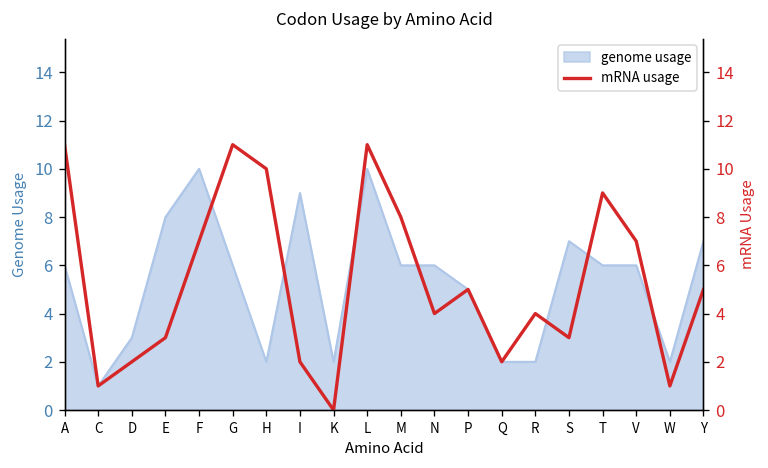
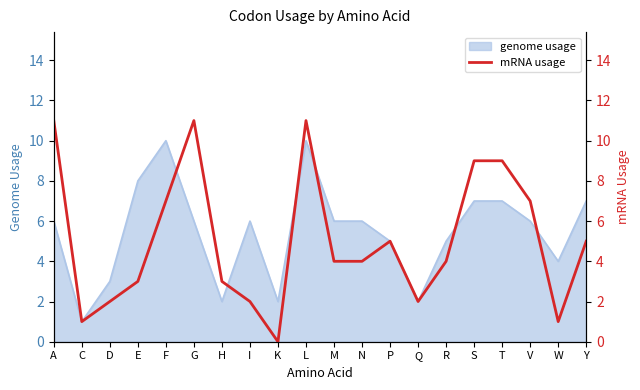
genome usage, I: 9 -> 6
genome usage, R: 2 -> 5
genome usage, T: 6 -> 7
genome usage, W: 2 -> 4
mRNA usage, H: 10 -> 3
mRNA usage, M: 8 -> 4
mRNA usage, S: 3 -> 9
